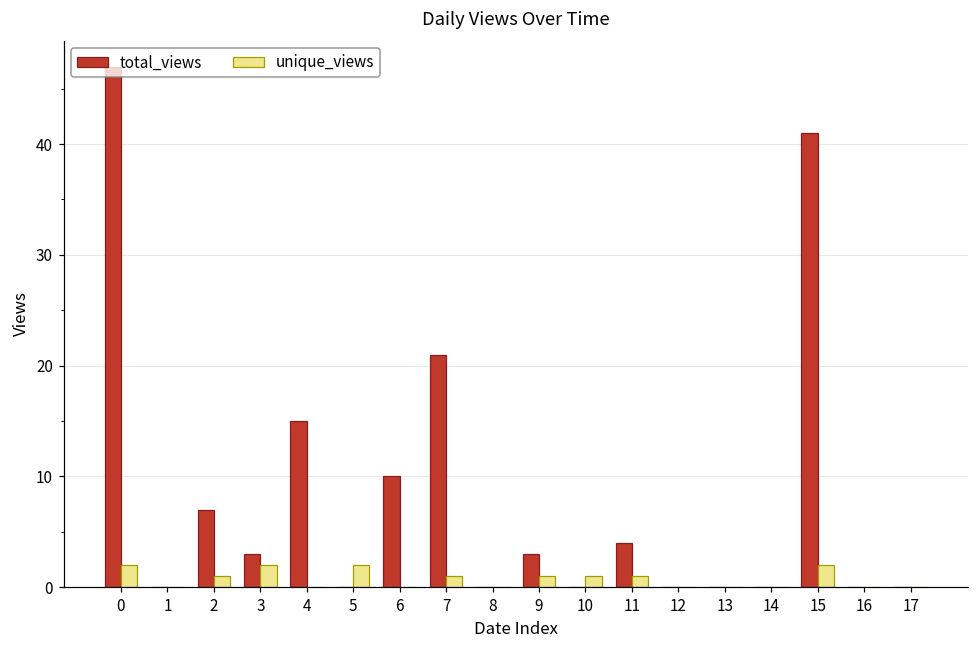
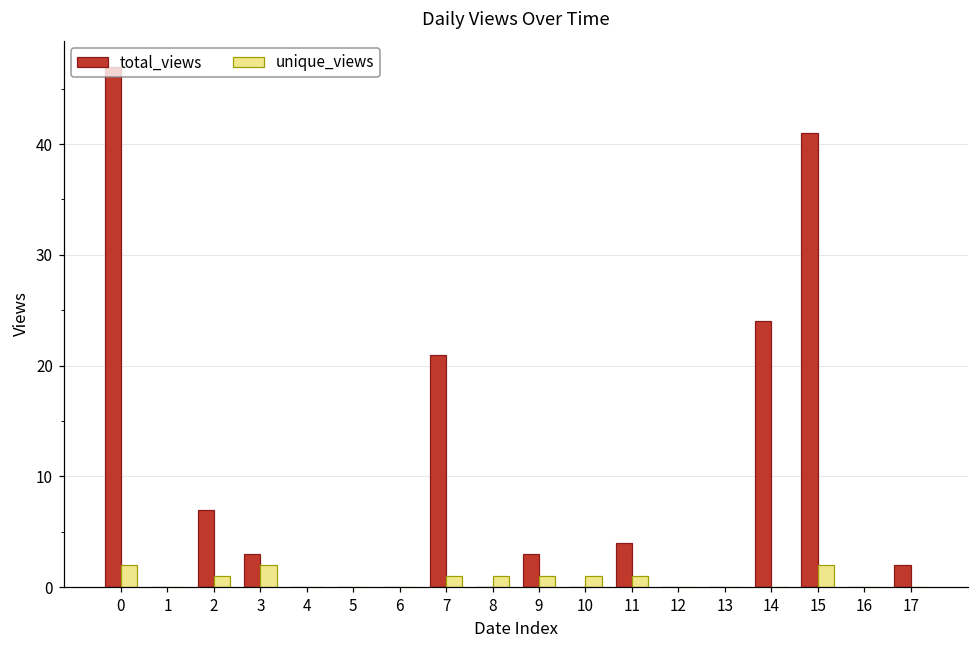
total_views, 4: 15 -> 0
unique_views, 5: 2 -> 0
total_views, 6: 10 -> 0
unique_views, 8: 0 -> 1
total_views, 14: 0 -> 24
total_views, 17: 0 -> 2
